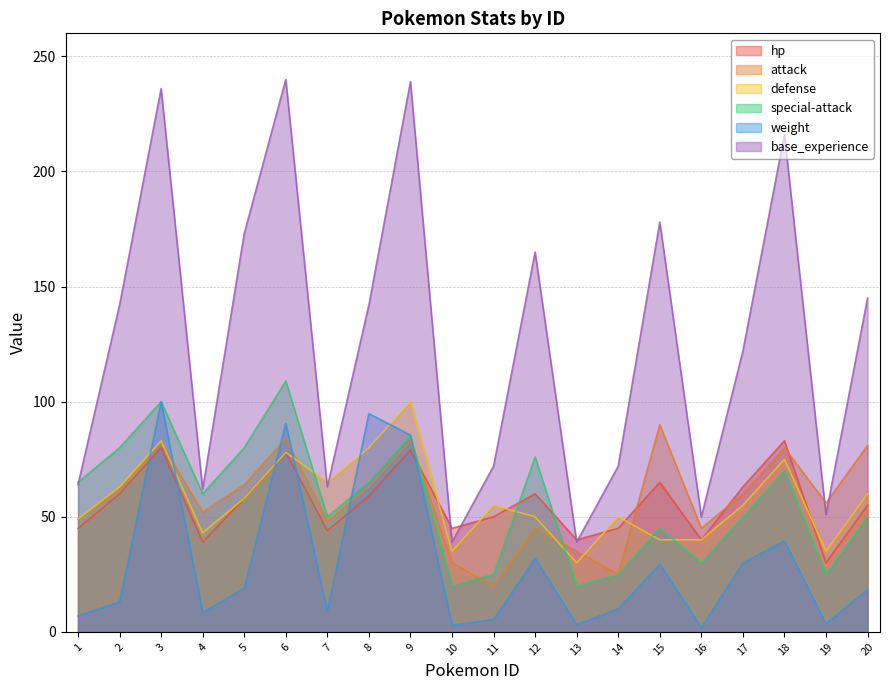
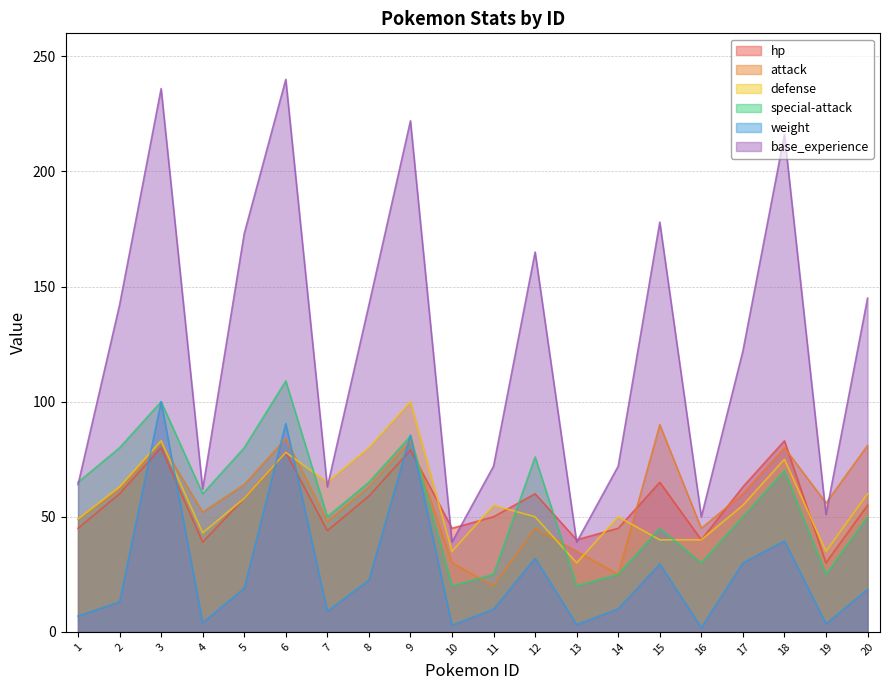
weight, 4: 9 -> 4
weight, 8: 95 -> 23
base_experience, 9: 239 -> 222
weight, 11: 5 -> 10
